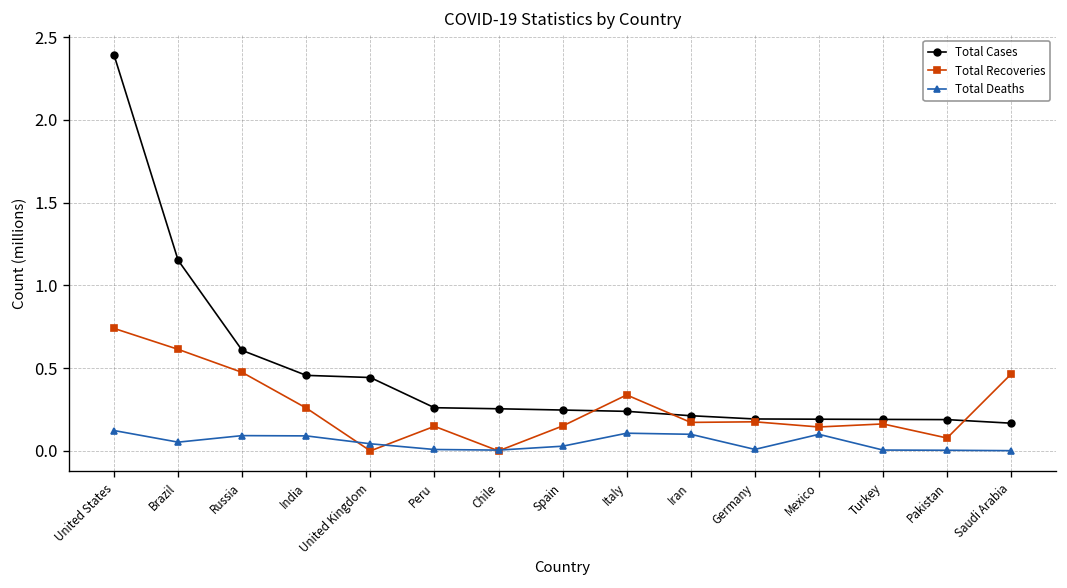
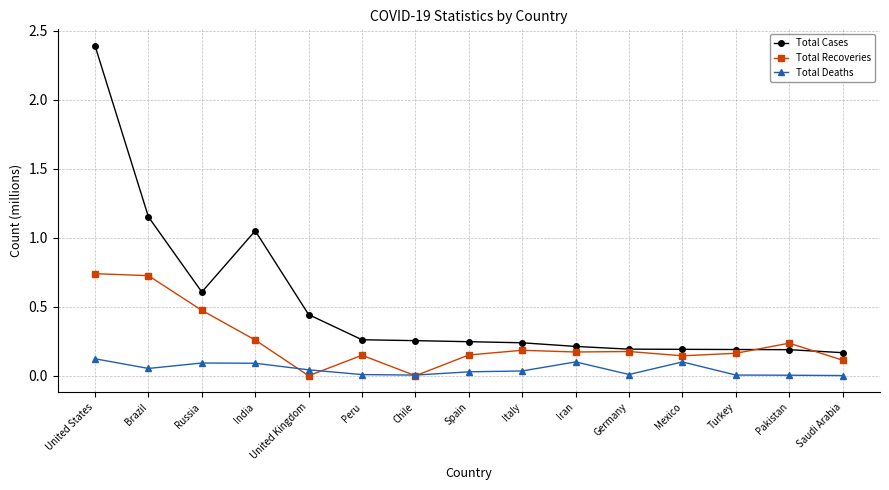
Total Recoveries, Brazil: 0.61 -> 0.73
Total Cases, India: 0.46 -> 1.05
Total Recoveries, Italy: 0.34 -> 0.18
Total Deaths, Italy: 0.11 -> 0.03
Total Recoveries, Pakistan: 0.08 -> 0.24
Total Recoveries, Saudi Arabia: 0.46 -> 0.11
